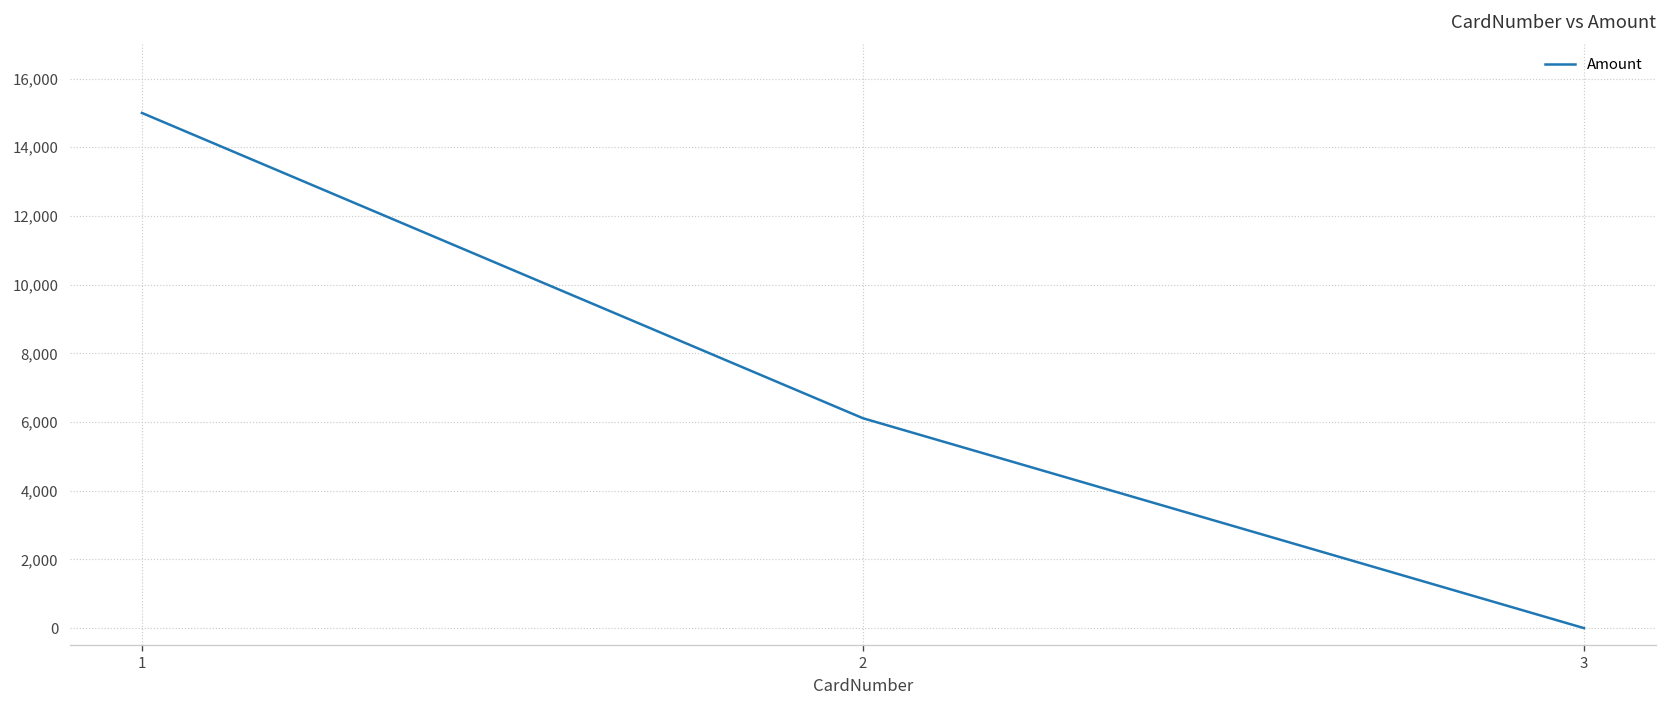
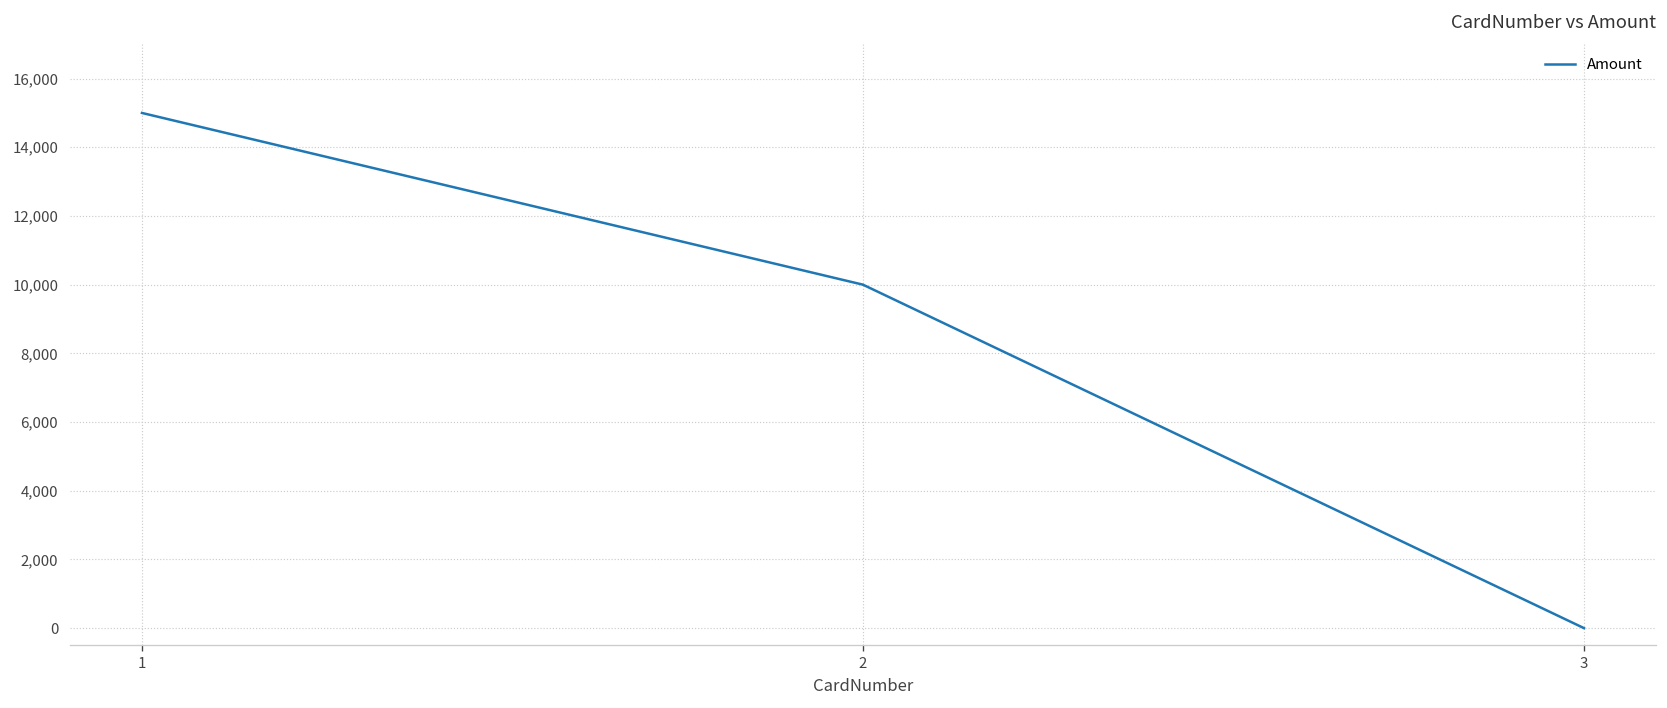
2: 6,100 -> 10,000
